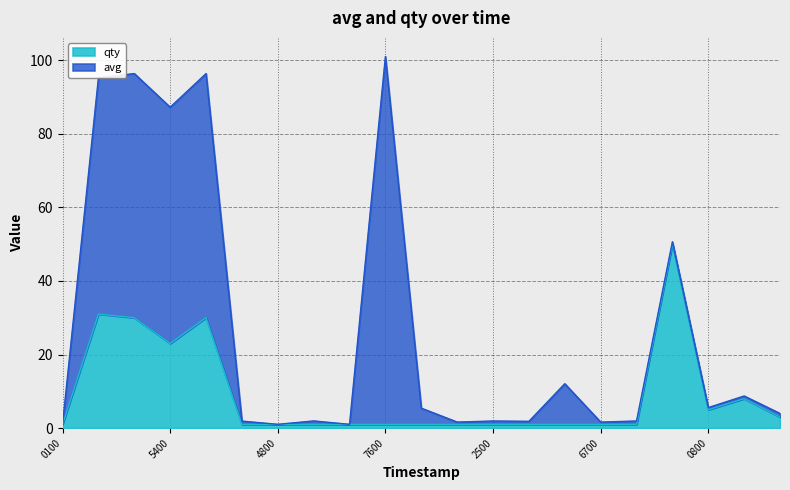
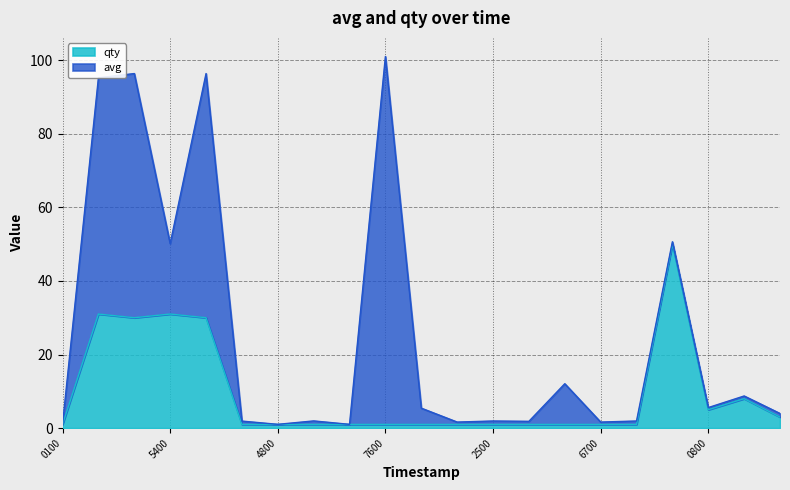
qty, 5400: 23 -> 31
avg, 5400: 64 -> 19
